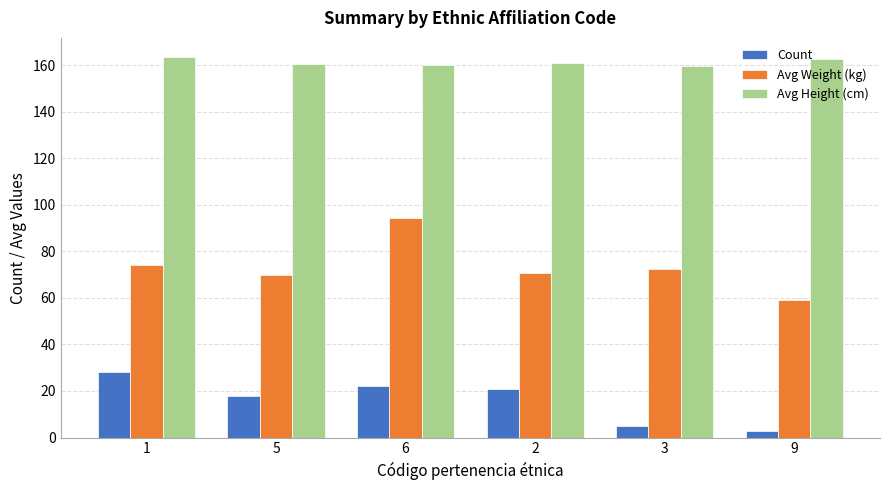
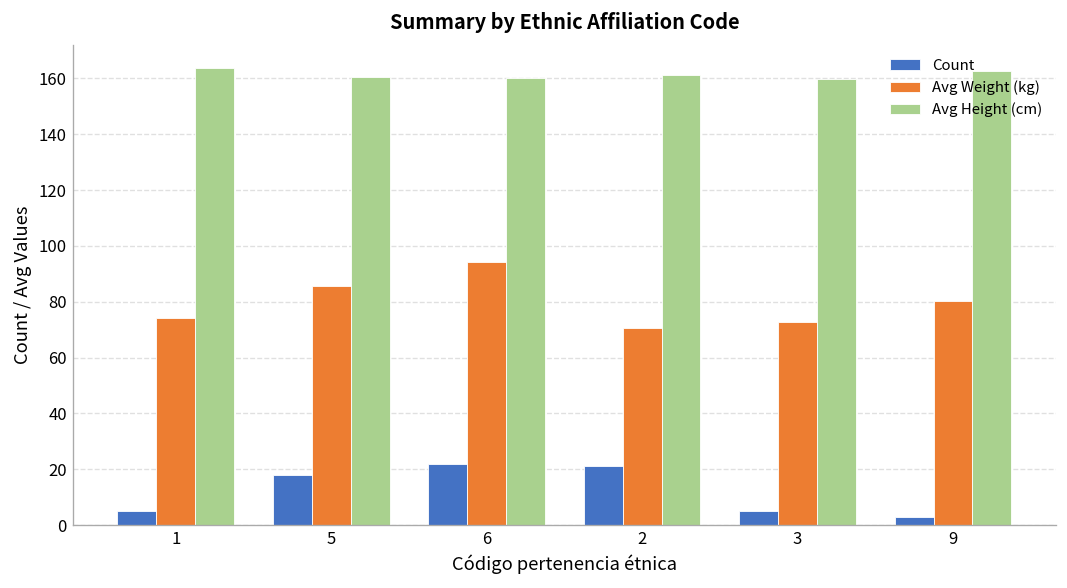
Count, 1: 28 -> 5
Avg Weight (kg), 5: 70 -> 86
Avg Weight (kg), 9: 59 -> 80
